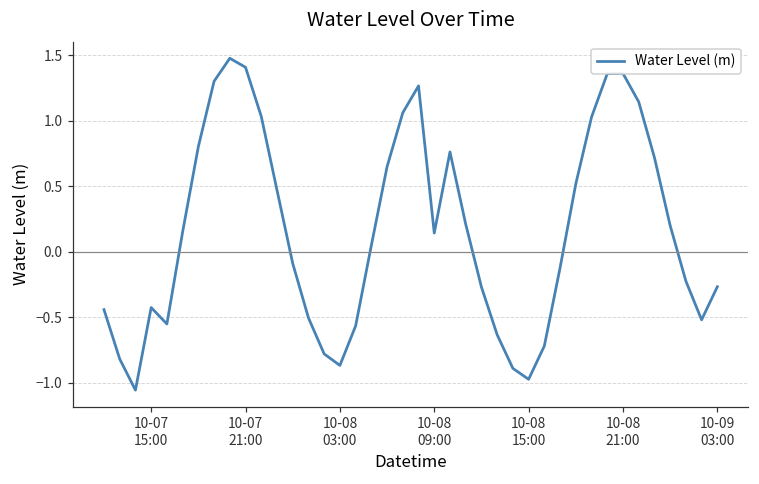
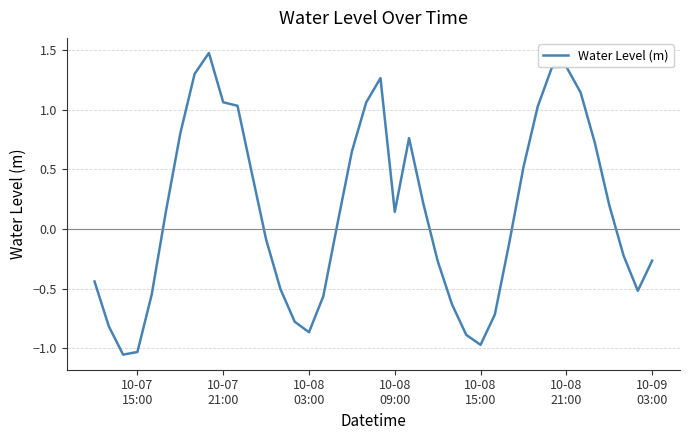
10-07 15:00: -0.42 -> -1.03
10-07 21:00: 1.41 -> 1.06
